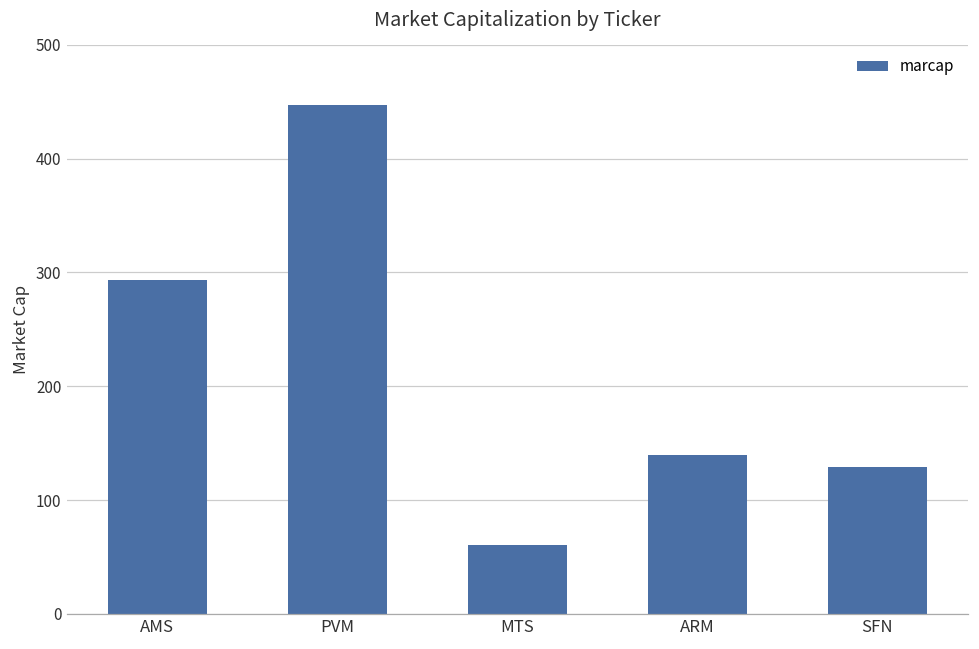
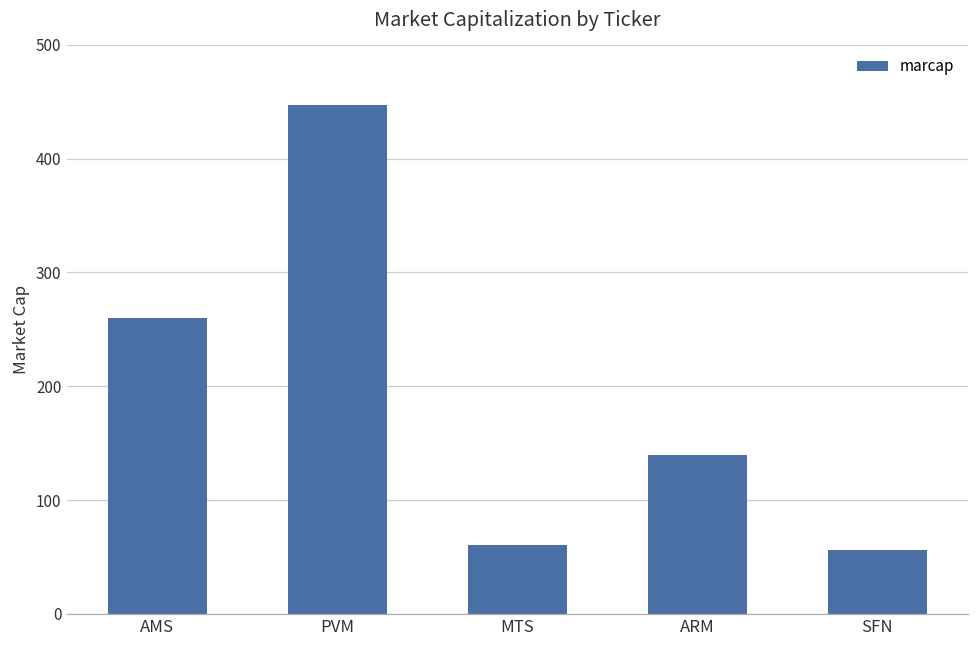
AMS: 293 -> 260
SFN: 129 -> 56
